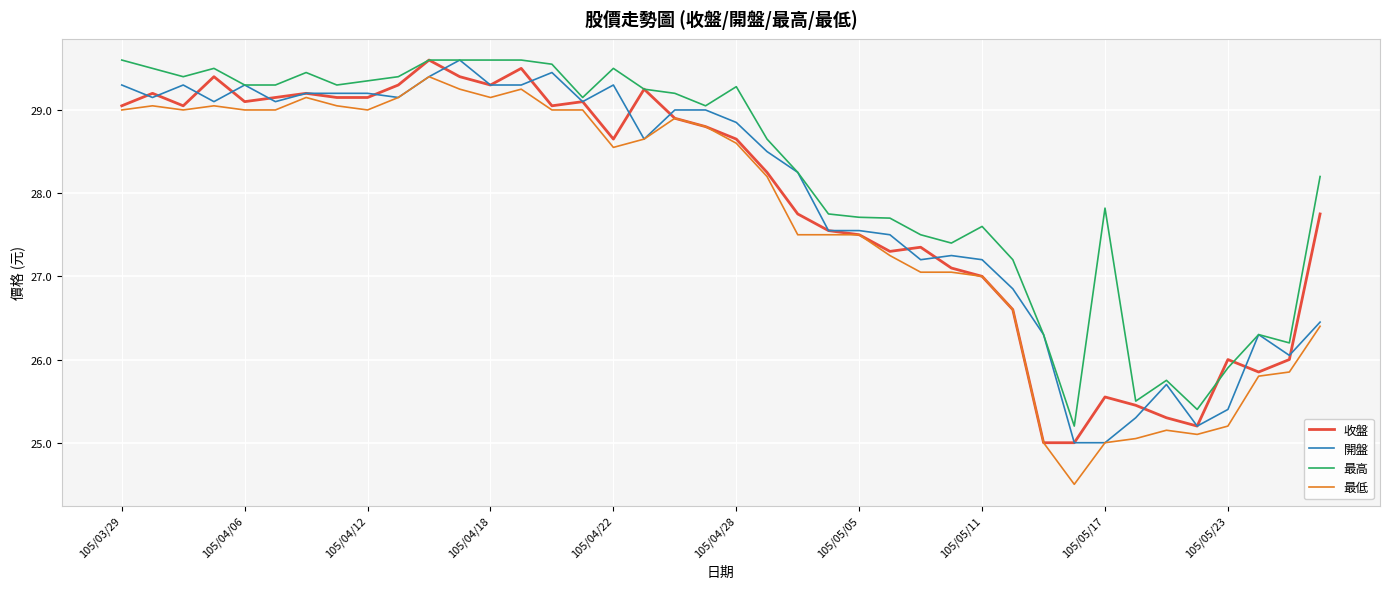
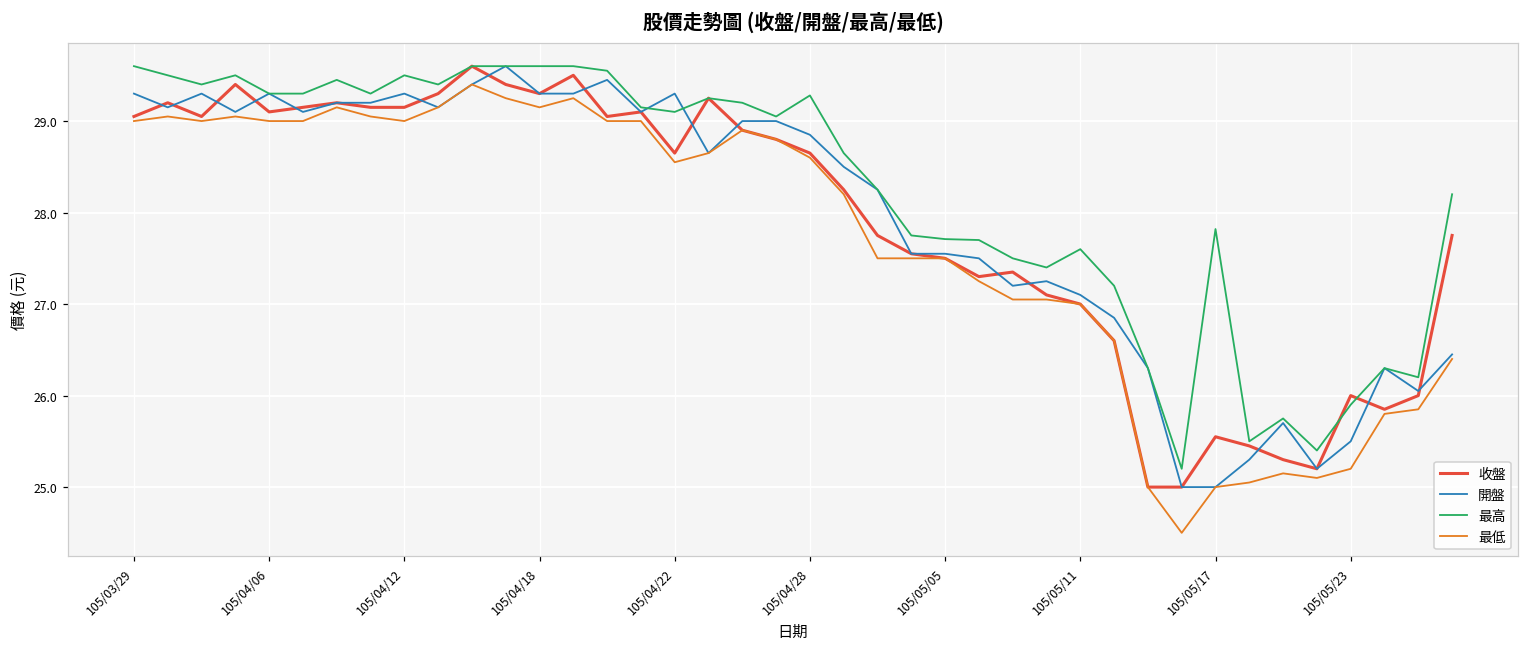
開盤, 105/04/12: 29.2 -> 29.3
最高, 105/04/12: 29.4 -> 29.5
最高, 105/04/22: 29.5 -> 29.1
開盤, 105/05/11: 27.2 -> 27.1
開盤, 105/05/23: 25.4 -> 25.5
